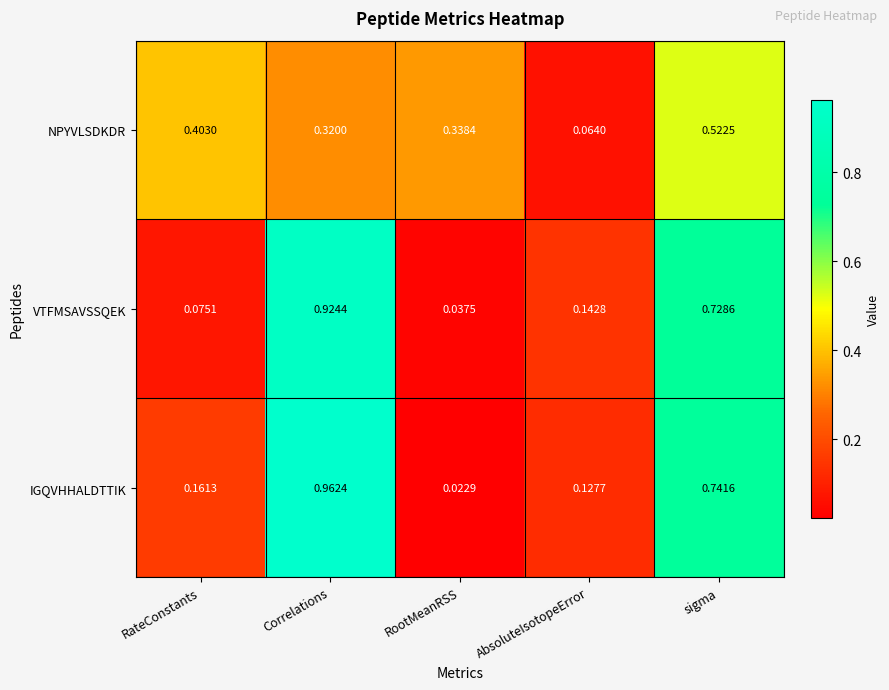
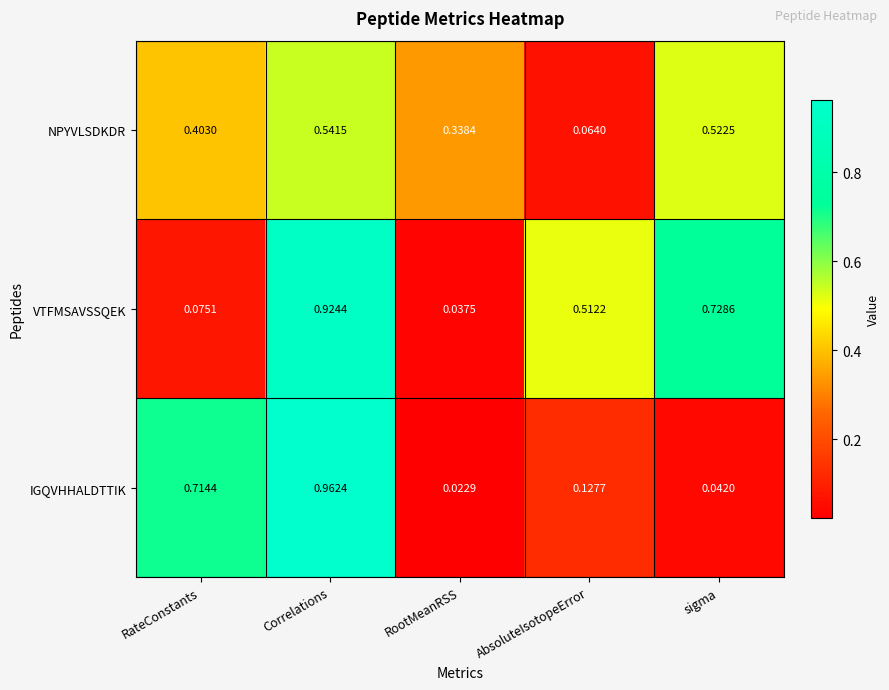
NPYVLSDKDR, Correlations: 0.3200 -> 0.5415
VTFMSAVSSQEK, AbsoluteIsotopeError: 0.1428 -> 0.5122
IGQVHHALDTTIK, RateConstants: 0.1613 -> 0.7144
IGQVHHALDTTIK, sigma: 0.7416 -> 0.0420
